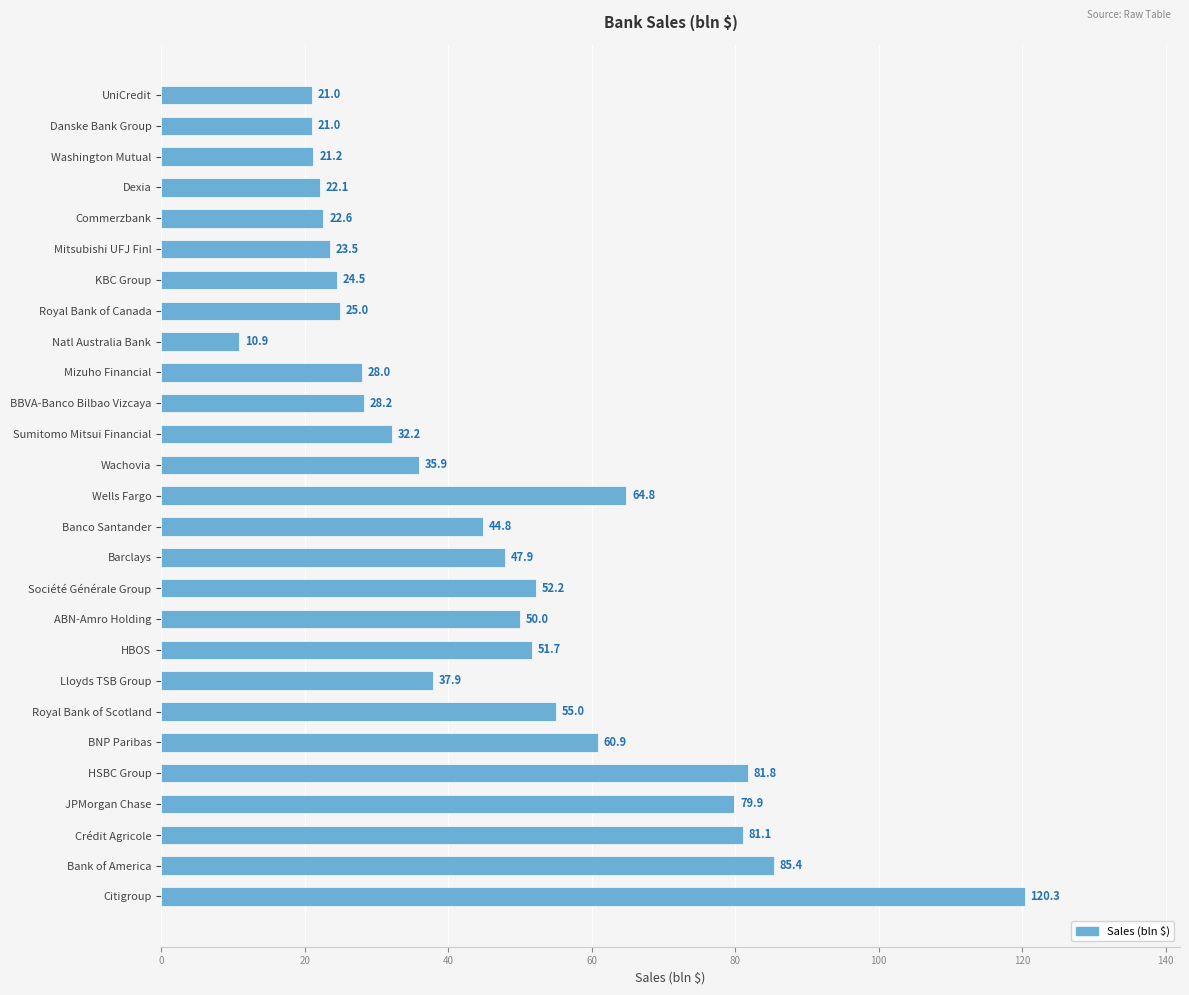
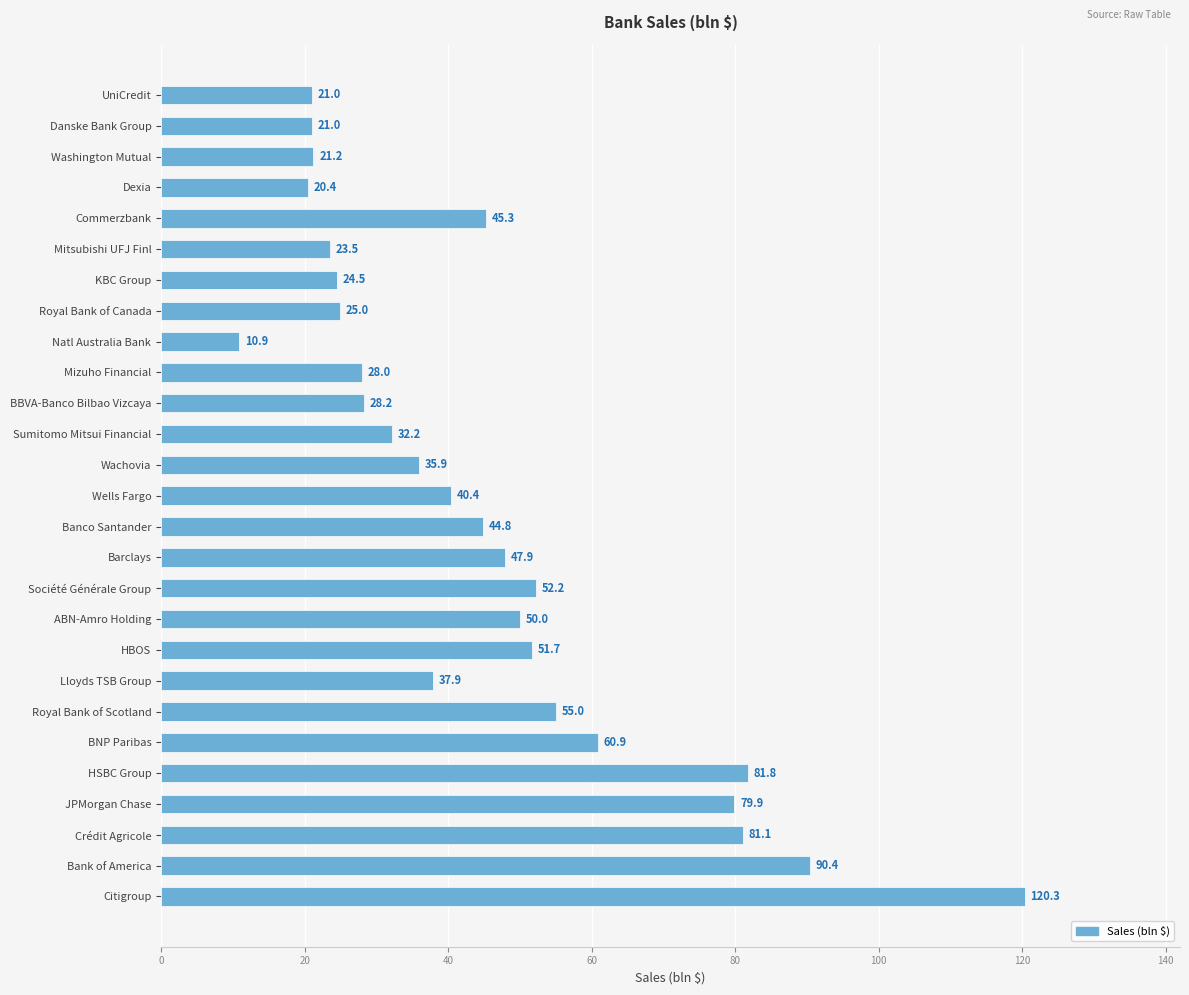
Dexia: 22.1 -> 20.4
Commerzbank: 22.6 -> 45.3
Wells Fargo: 64.8 -> 40.4
Bank of America: 85.4 -> 90.4
